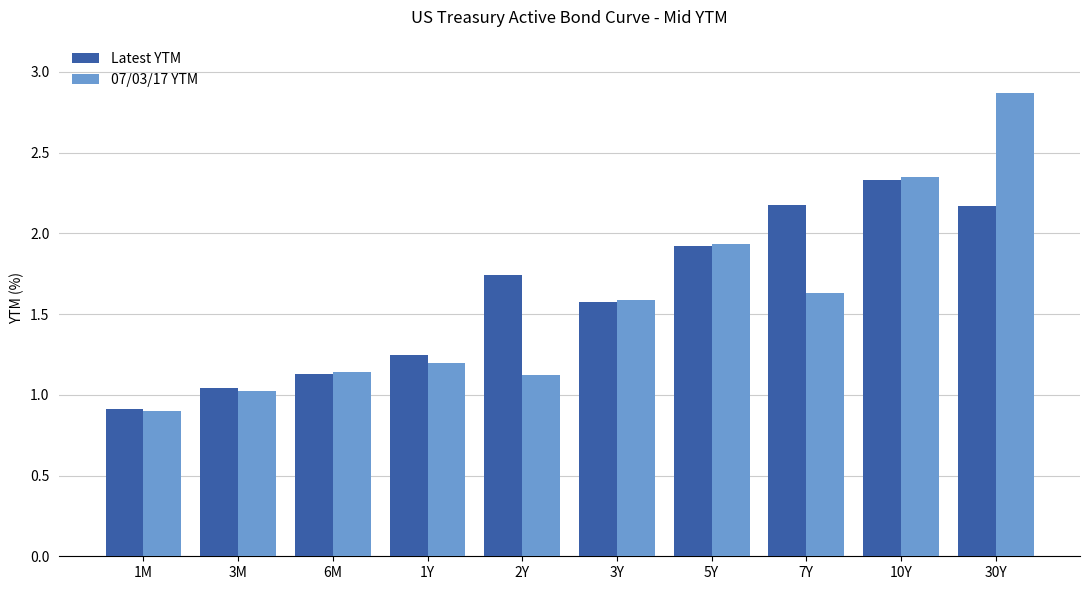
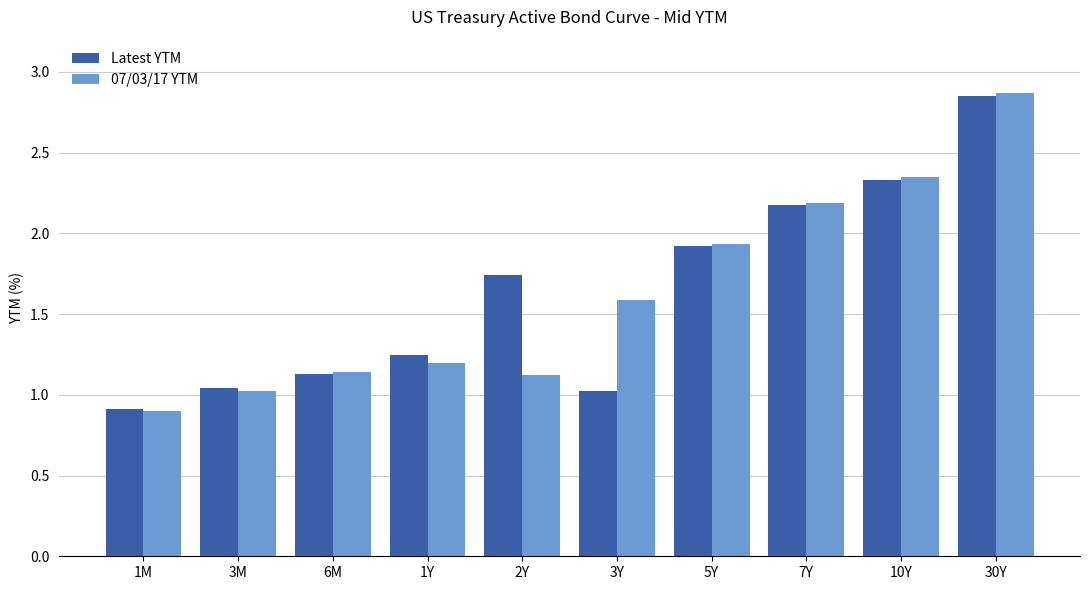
Latest YTM, 3Y: 1.58 -> 1.02
07/03/17 YTM, 7Y: 1.63 -> 2.19
Latest YTM, 30Y: 2.17 -> 2.85
